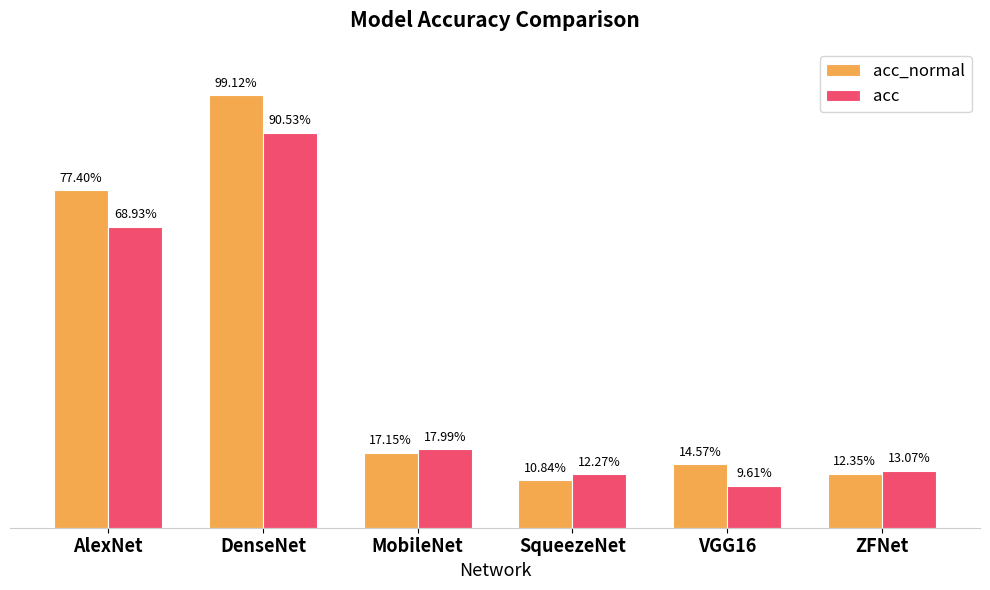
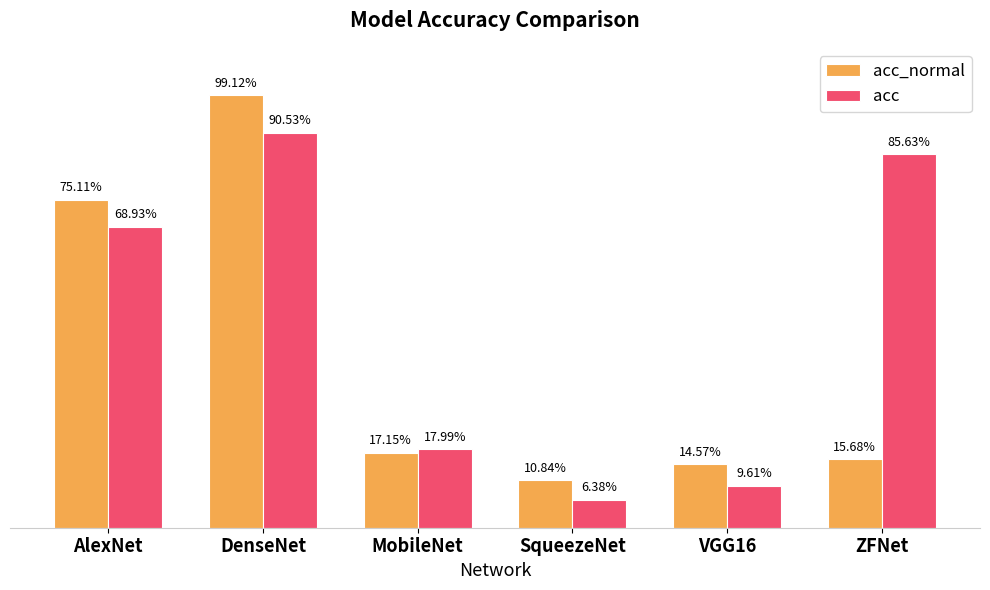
acc_normal, AlexNet: 77.40% -> 75.11%
acc, SqueezeNet: 12.27% -> 6.38%
acc_normal, ZFNet: 12.35% -> 15.68%
acc, ZFNet: 13.07% -> 85.63%
